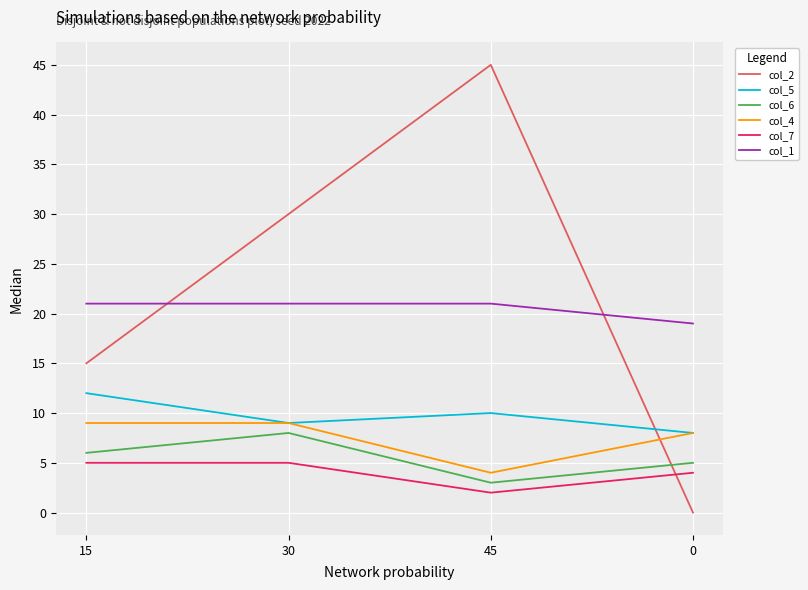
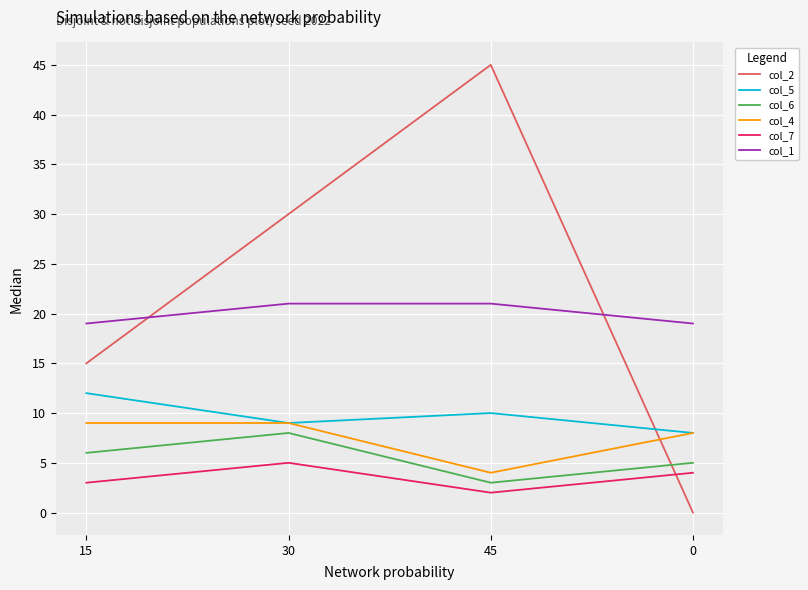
col_7, 15: 5 -> 3
col_1, 15: 21 -> 19
